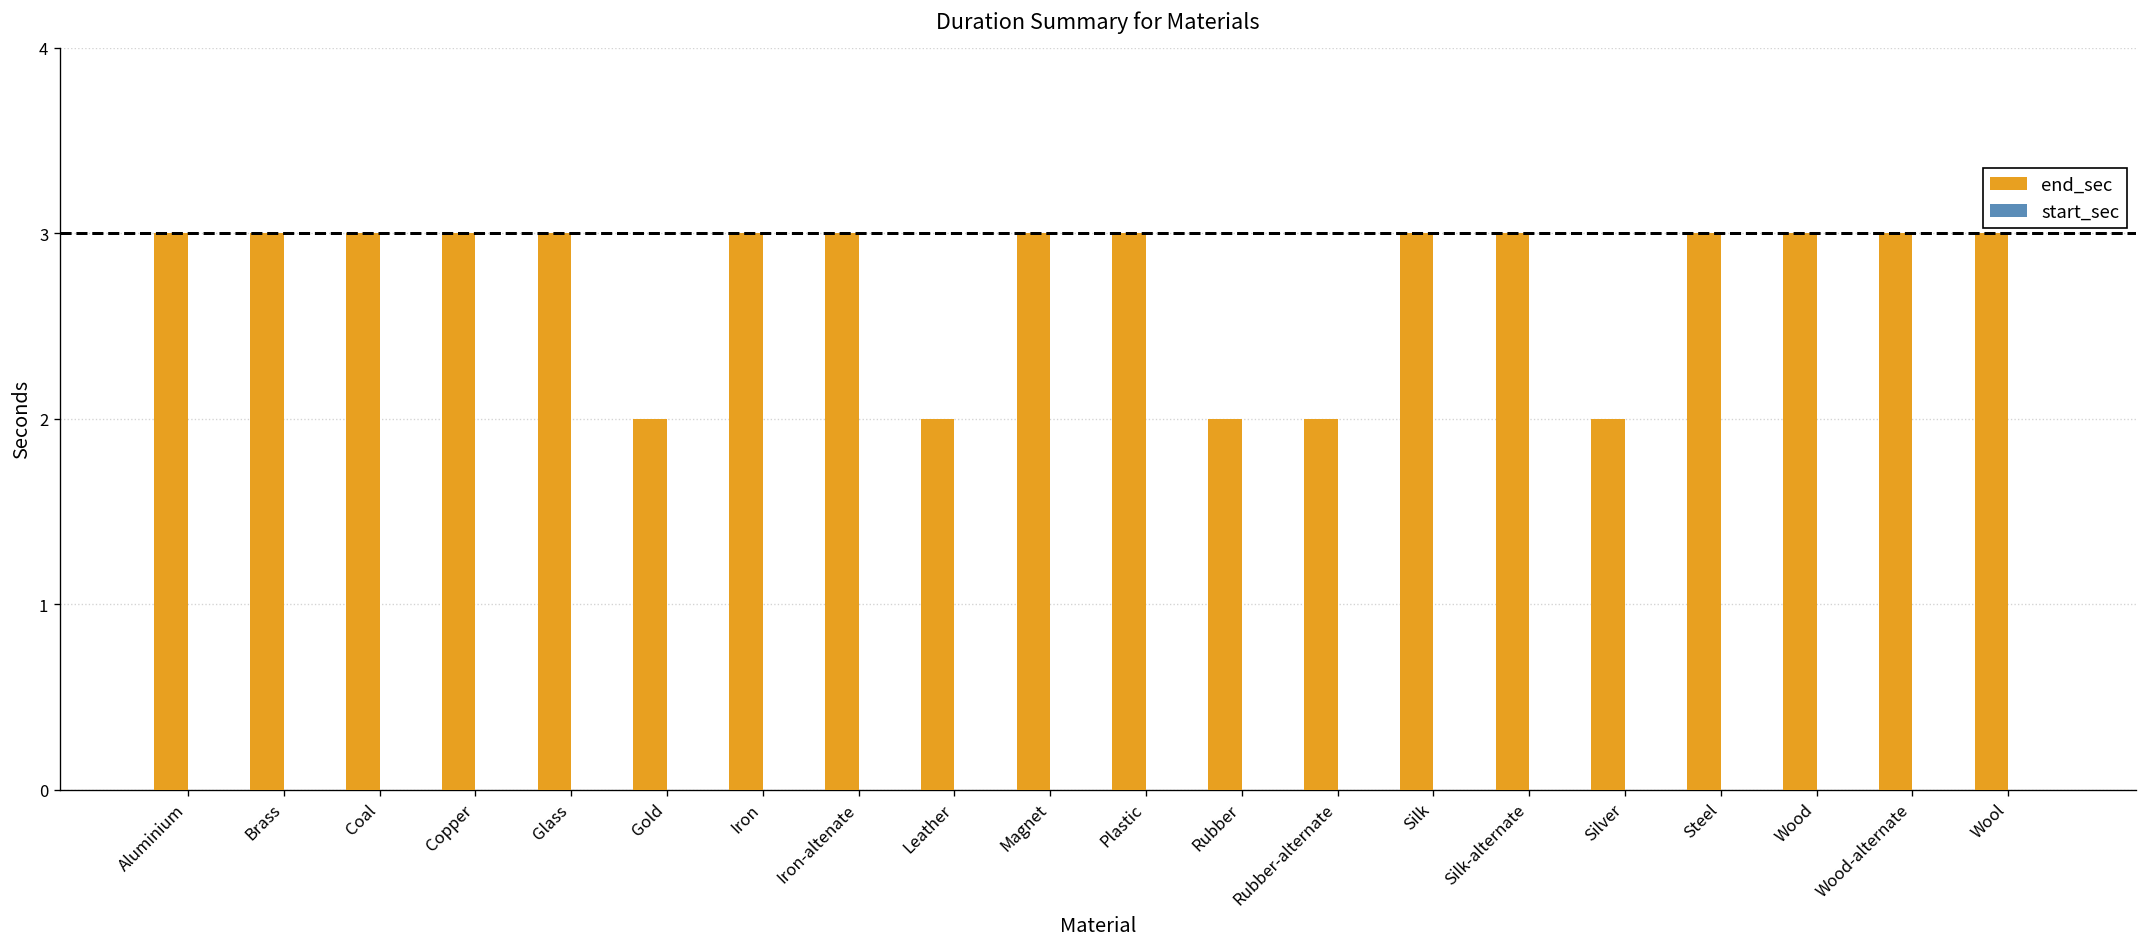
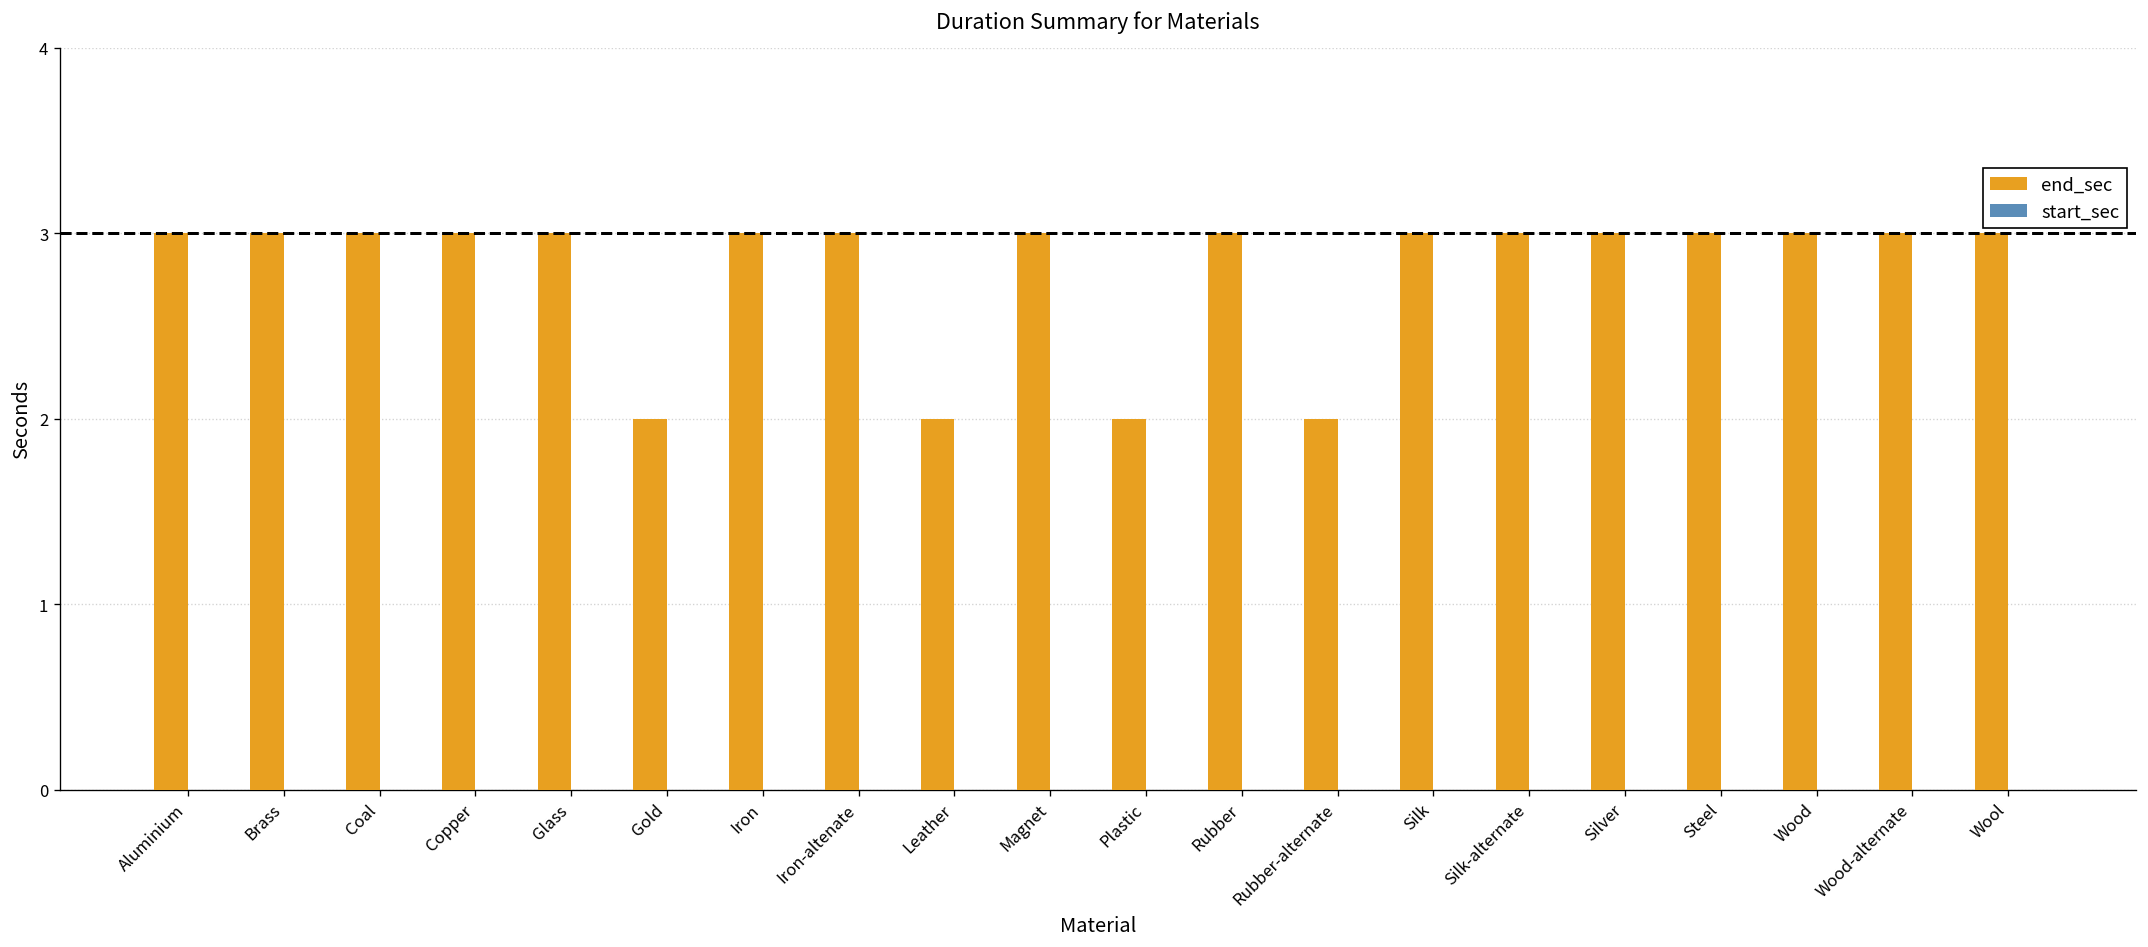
end_sec, Plastic: 3 -> 2
end_sec, Rubber: 2 -> 3
end_sec, Silver: 2 -> 3
